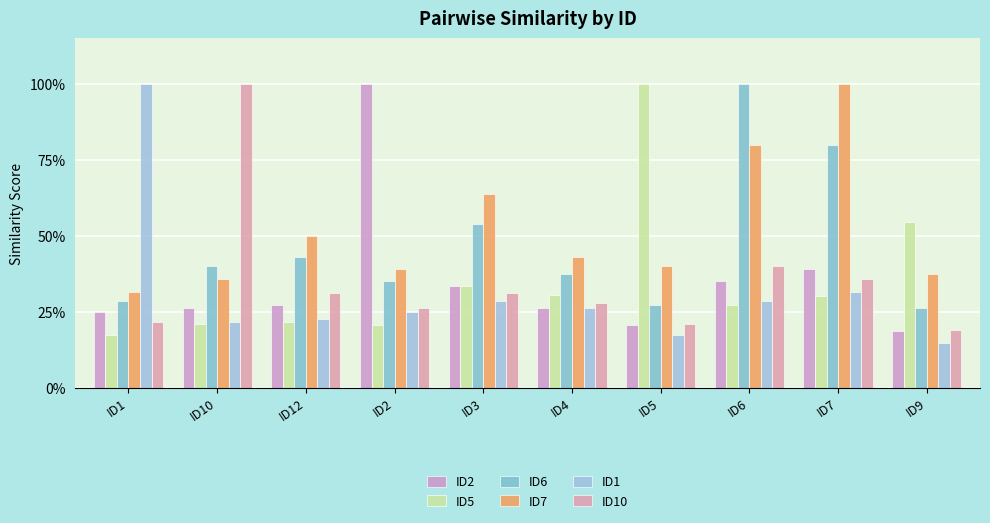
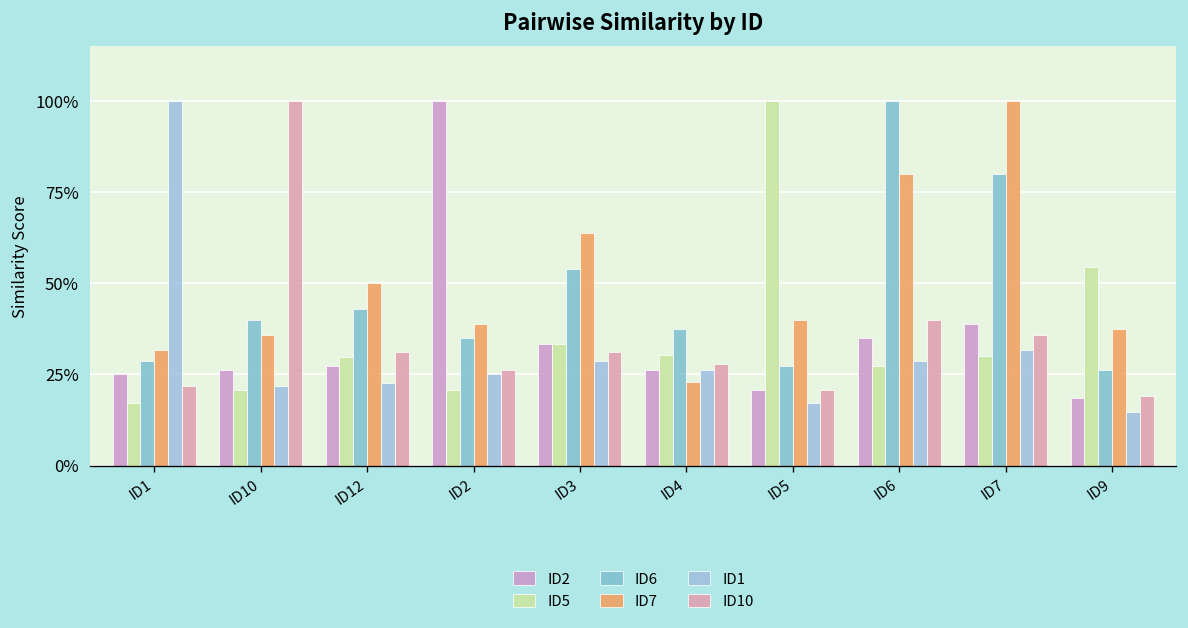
ID5, ID12: 22% -> 30%
ID7, ID4: 43% -> 23%
